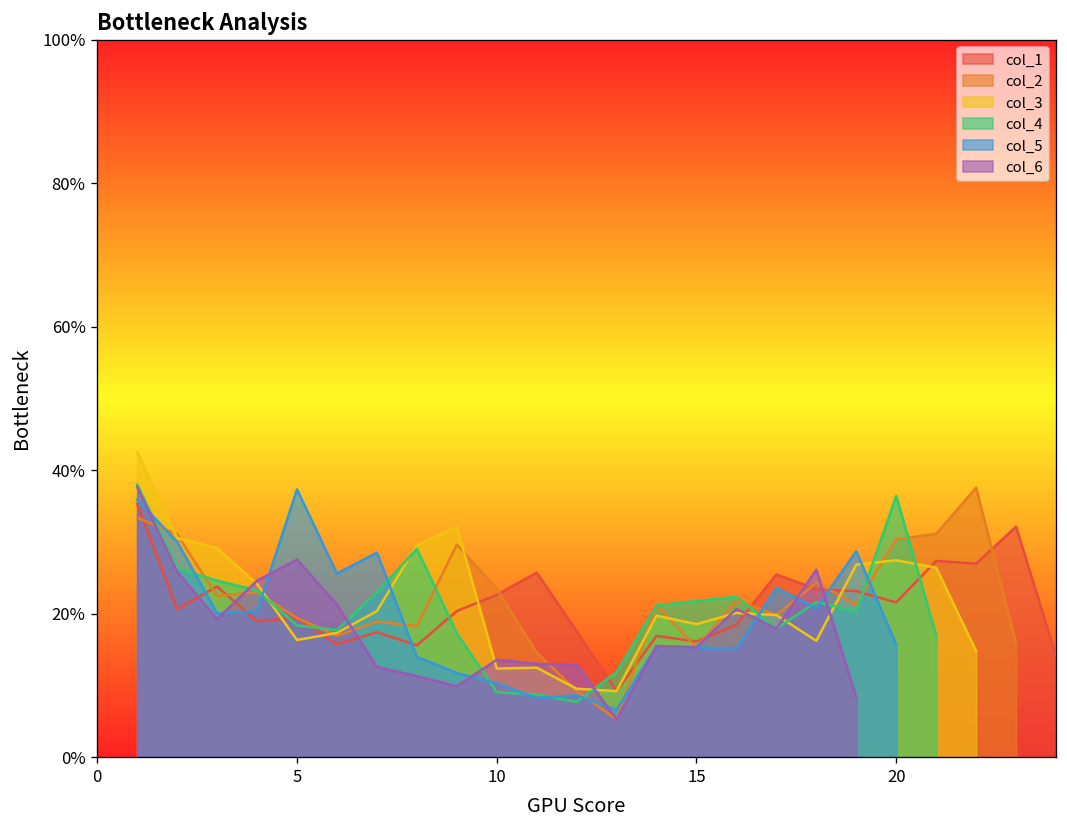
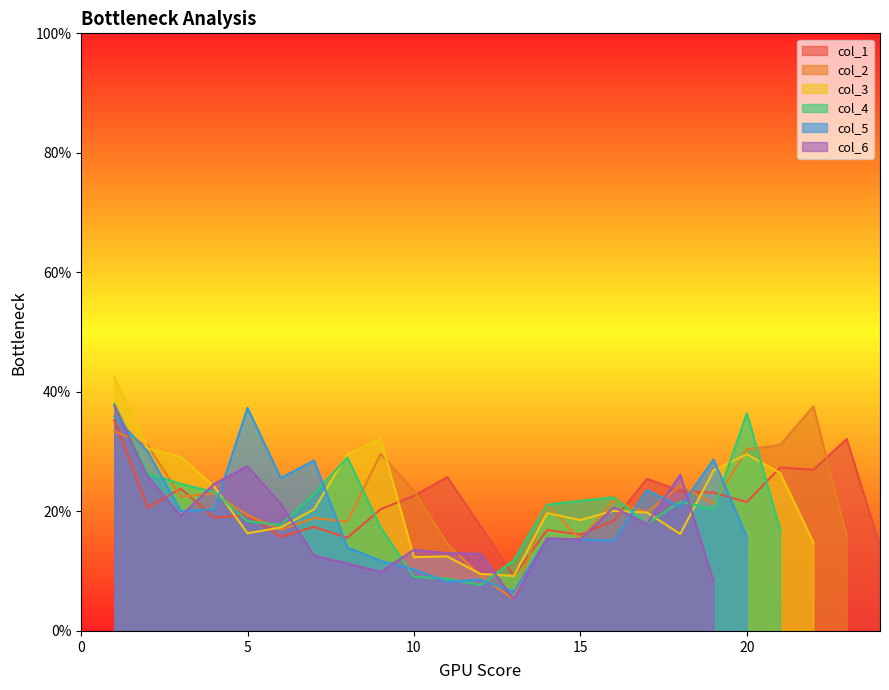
col_3, 20: 27% -> 30%
